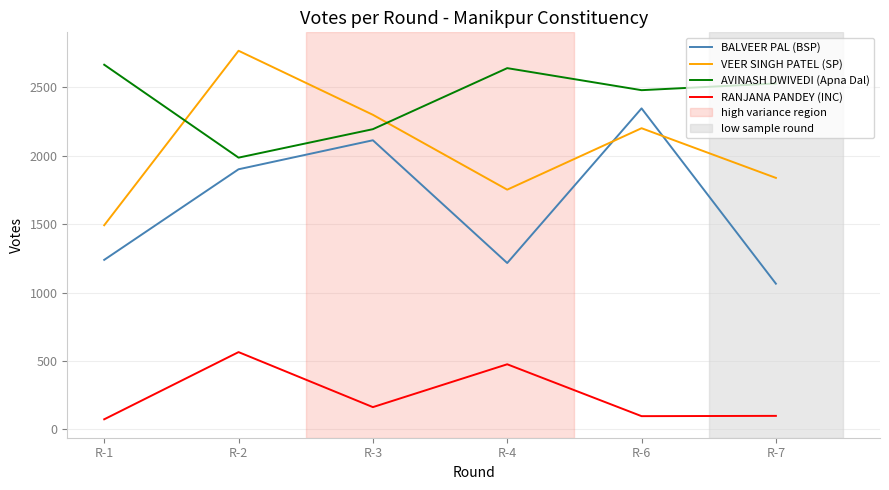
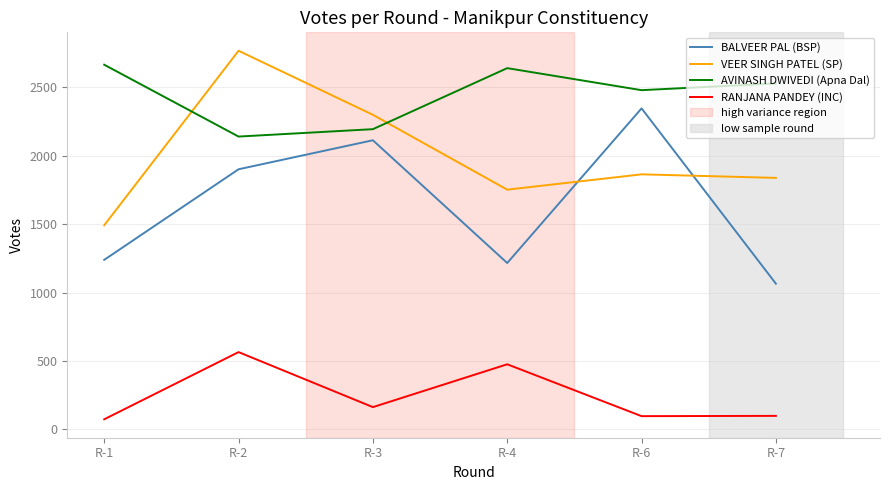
AVINASH DWIVEDI (Apna Dal), R-2: 1990 -> 2140
VEER SINGH PATEL (SP), R-6: 2200 -> 1860
